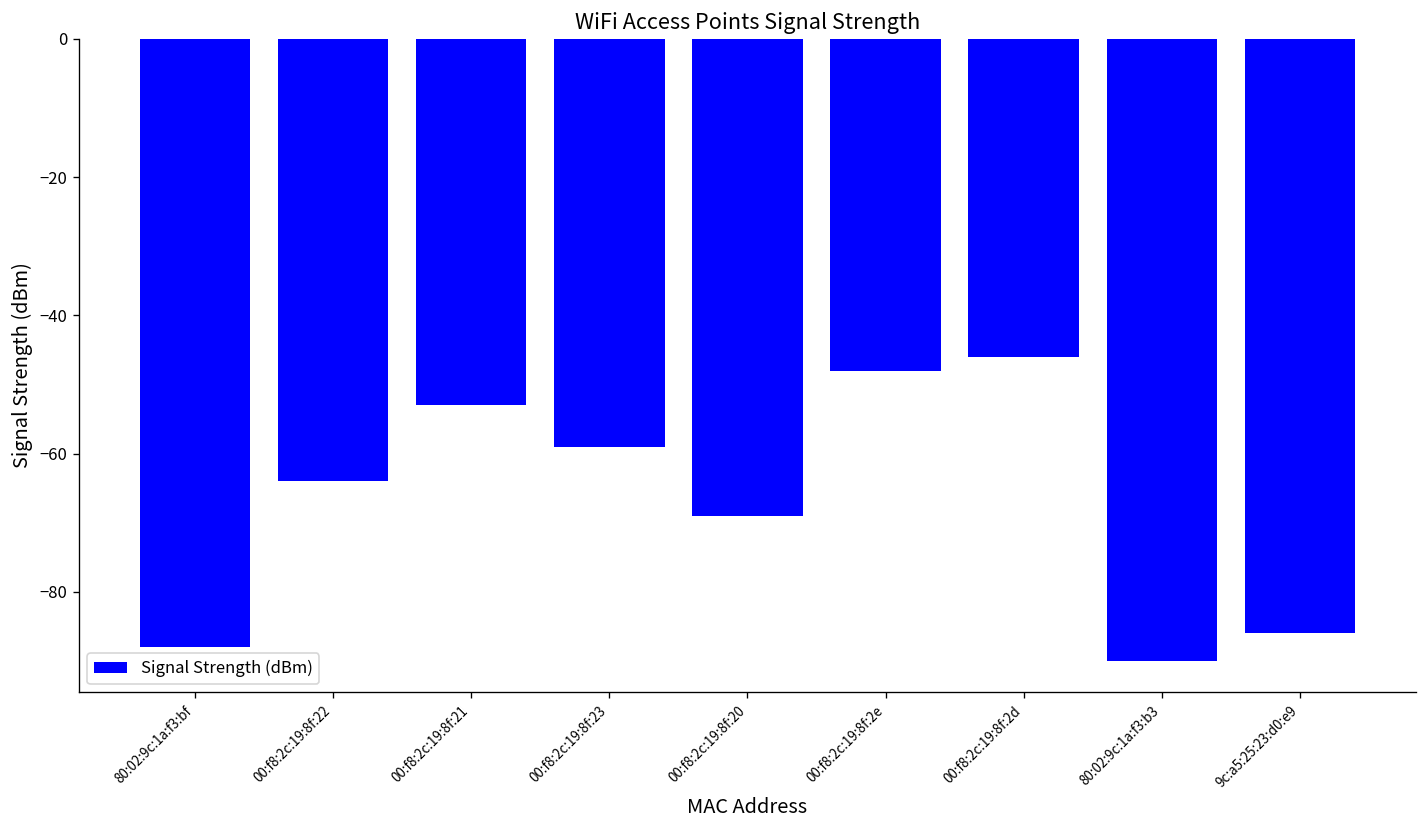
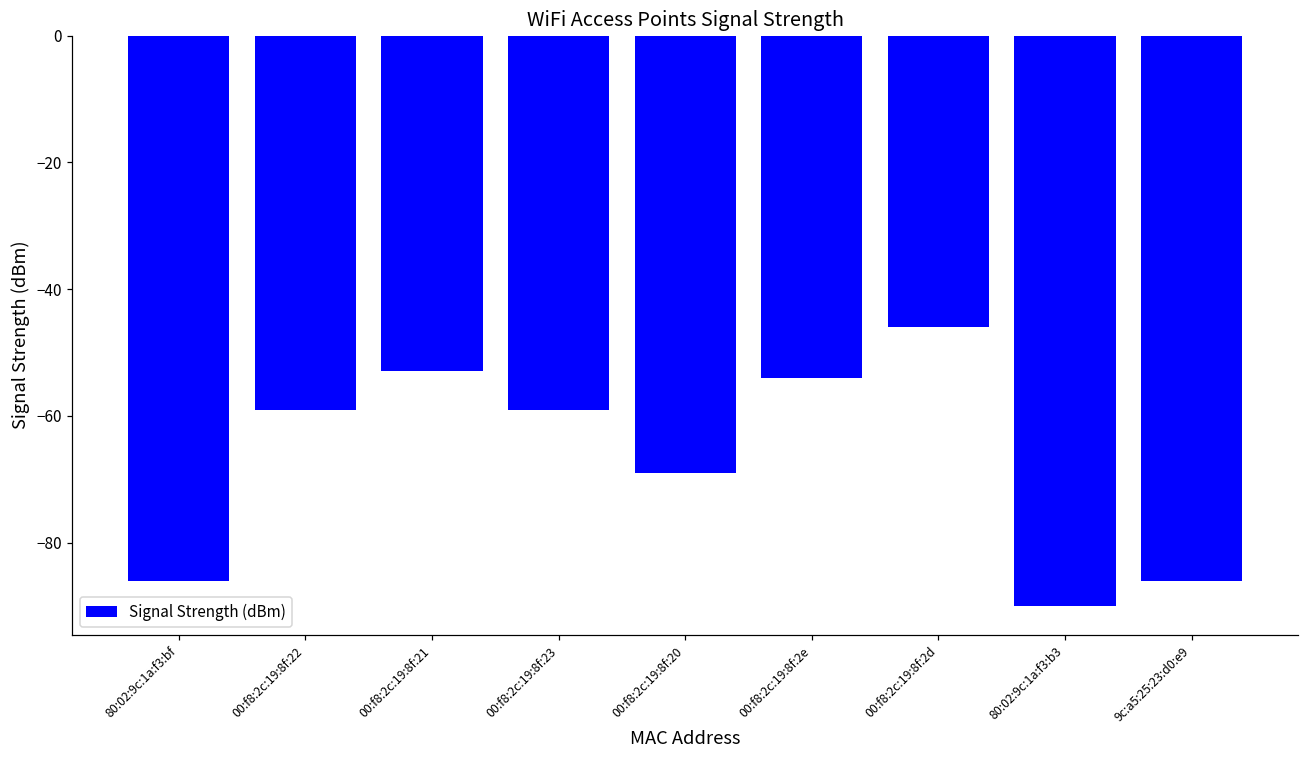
80:02:9c:1a:f3:bf: -88 -> -86
00:f8:2c:19:8f:22: -64 -> -59
00:f8:2c:19:8f:2e: -48 -> -54
